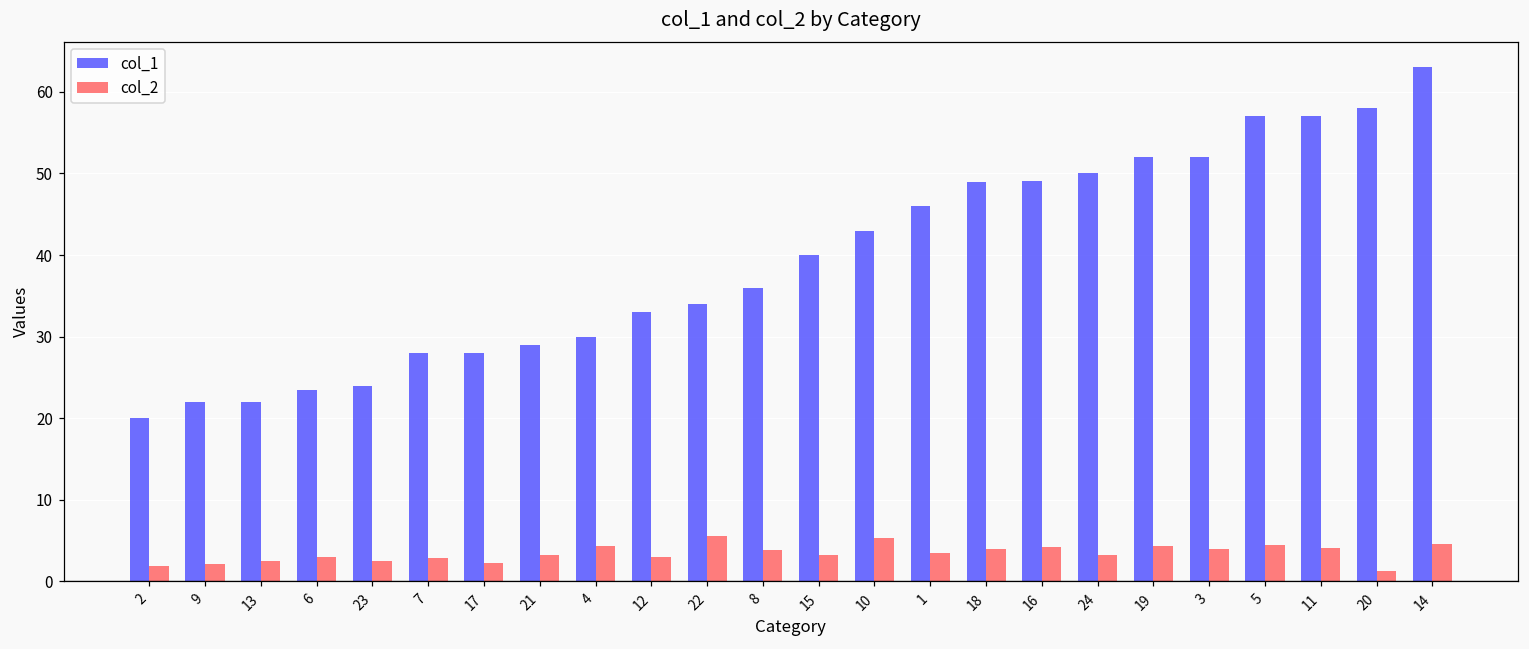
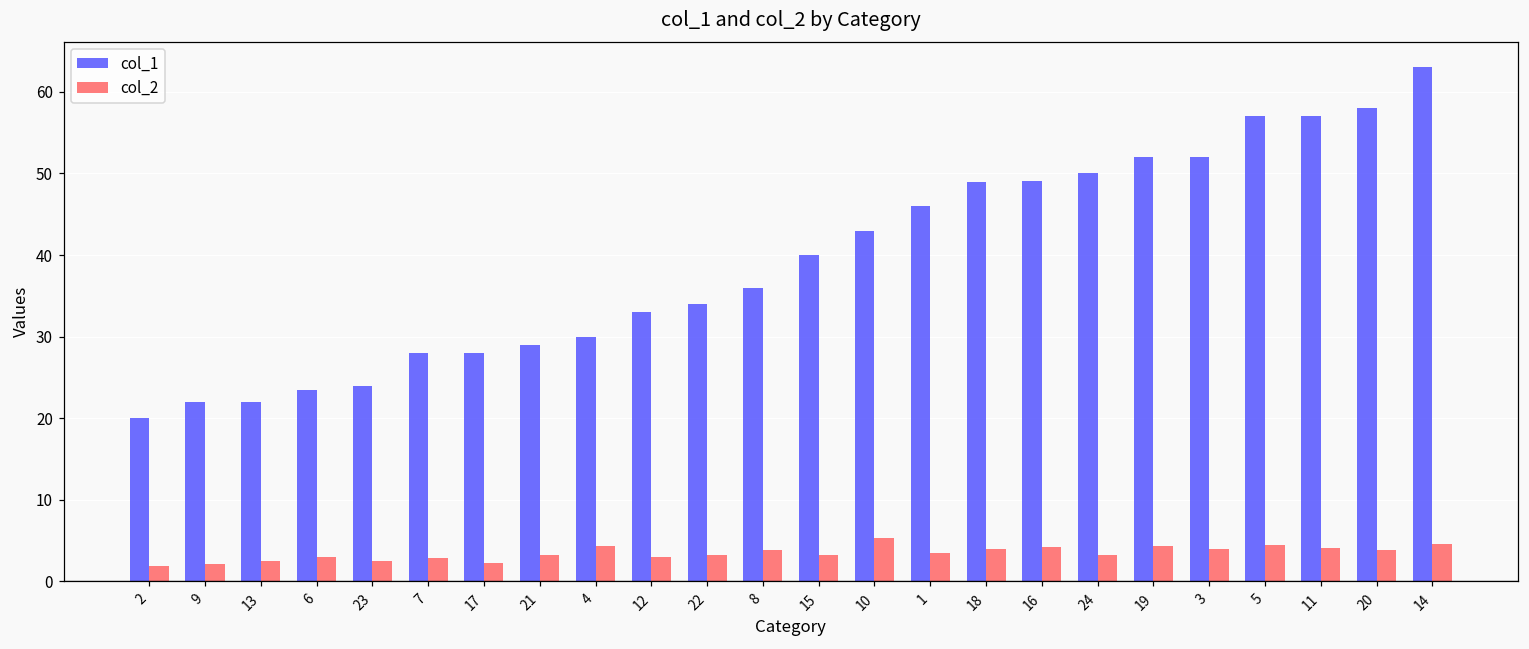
col_2, 22: 6 -> 3
col_2, 20: 1 -> 4
